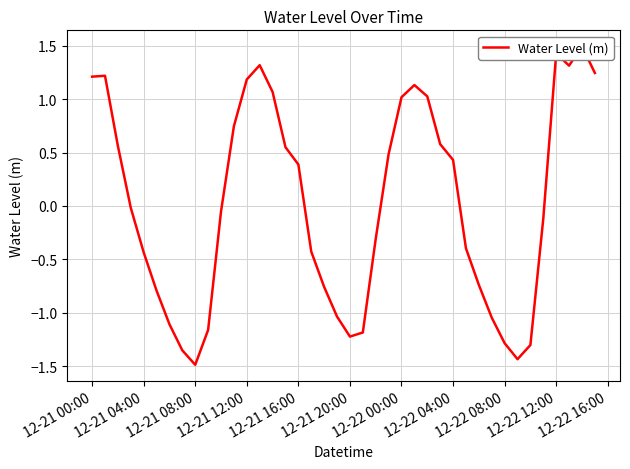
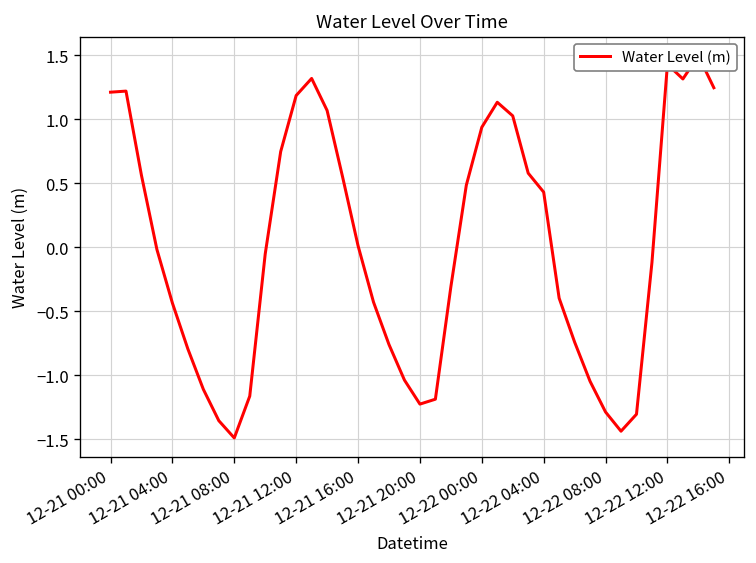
12-21 16:00: 0.39 -> 0.01
12-22 00:00: 1.02 -> 0.94
